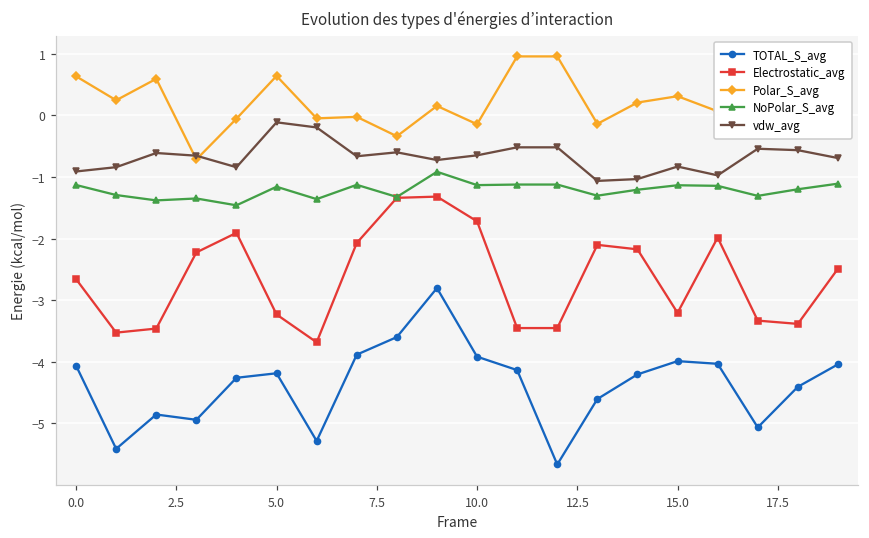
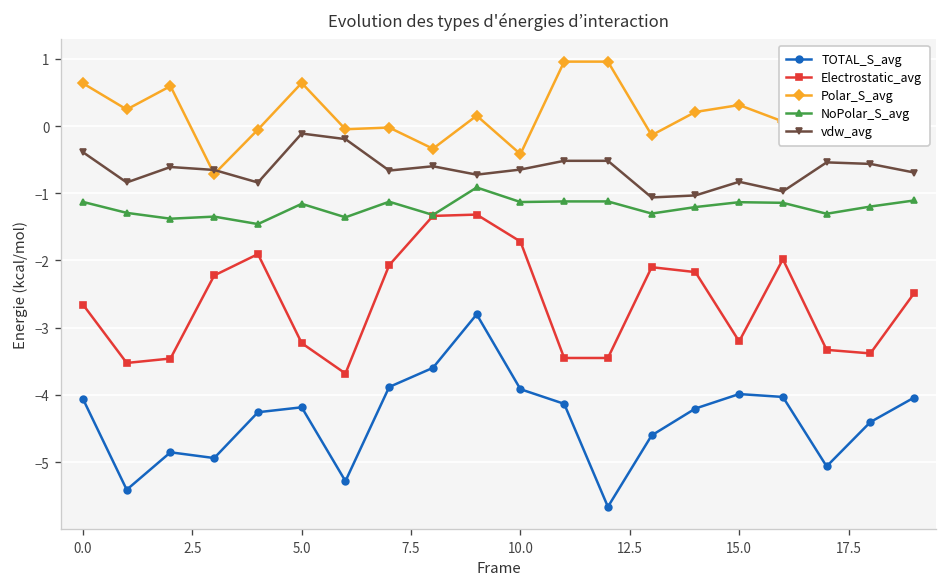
vdw_avg, 0.0: -0.9 -> -0.4
Polar_S_avg, 10.0: -0.1 -> -0.4
